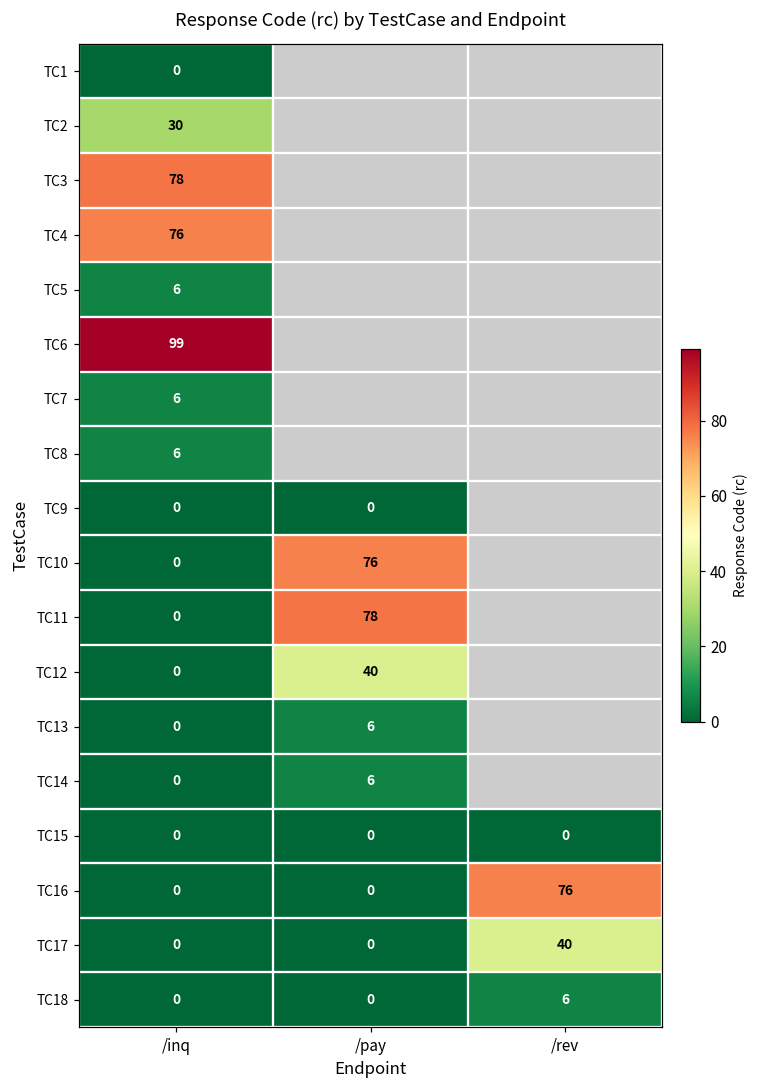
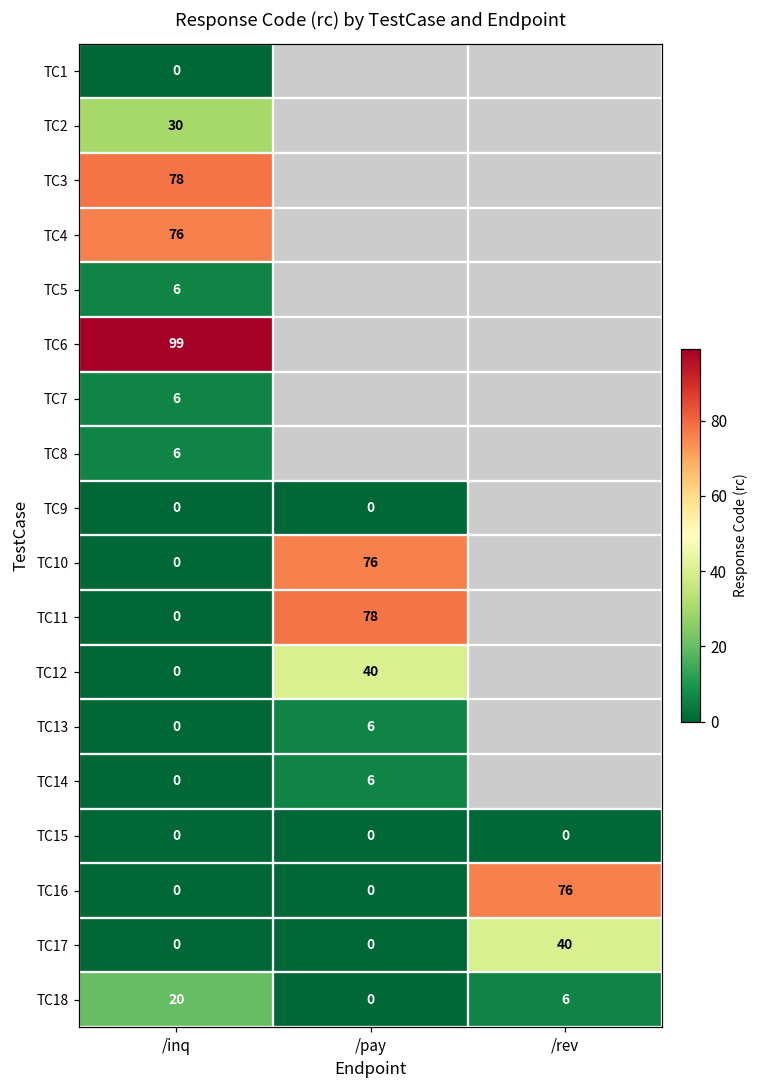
TC18, /inq: 0 -> 20
